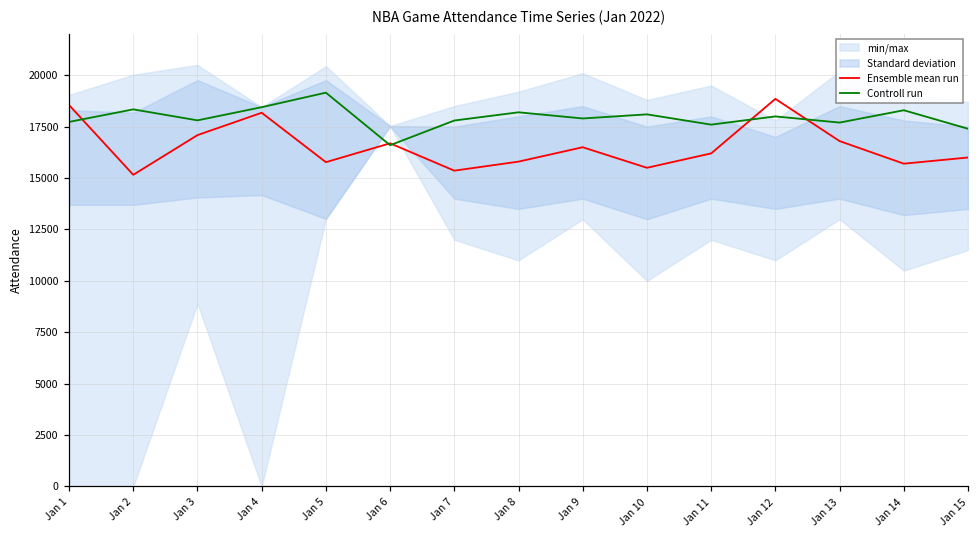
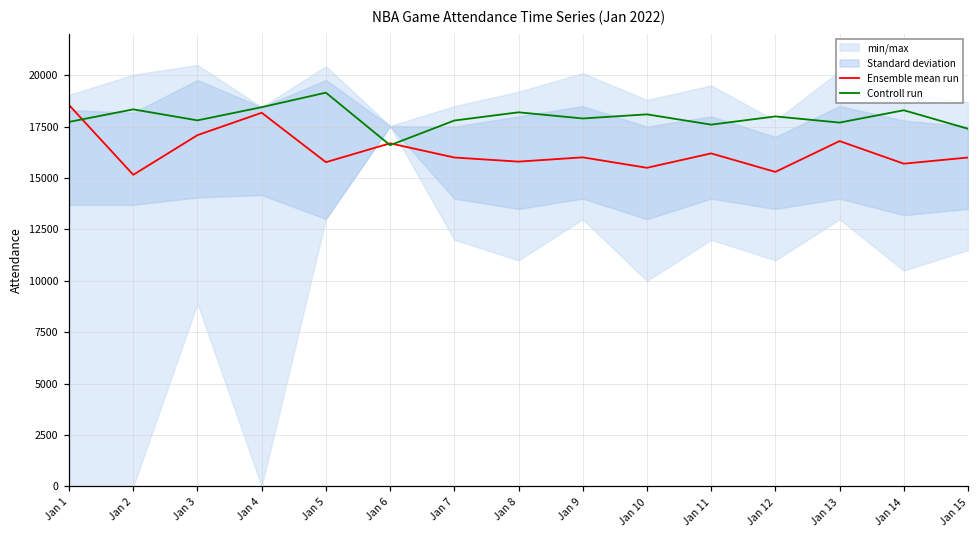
Ensemble mean run, Jan 7: 15400 -> 16000
Ensemble mean run, Jan 9: 16500 -> 16000
Ensemble mean run, Jan 12: 18900 -> 15300
